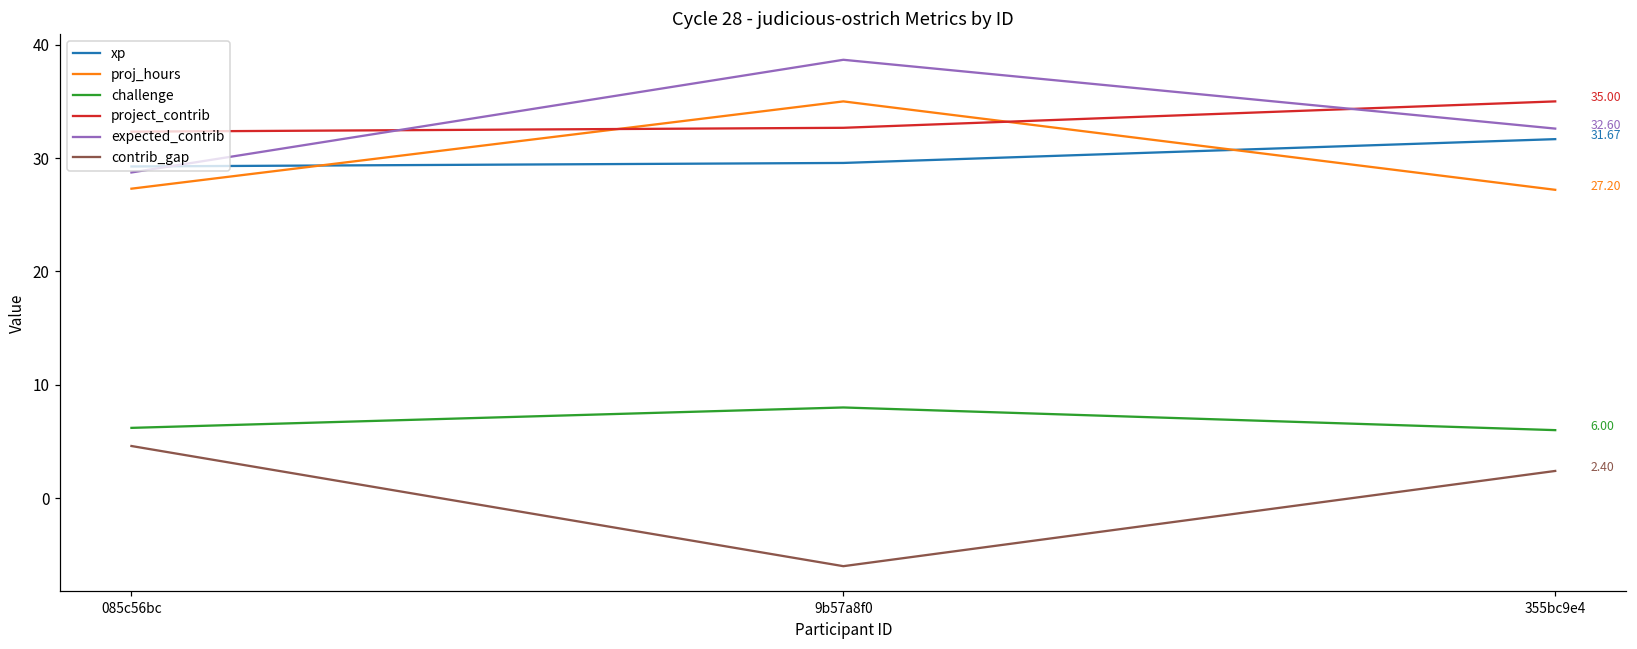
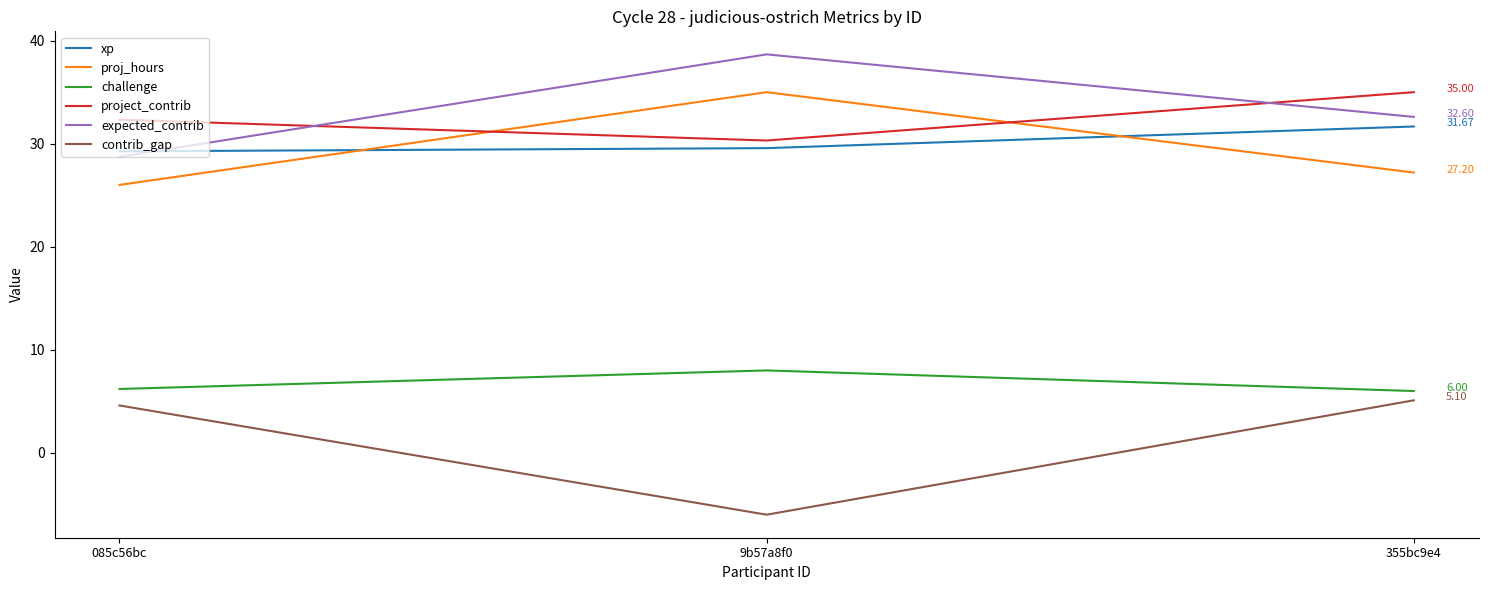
proj_hours, 085c56bc: 27.3 -> 26.0
project_contrib, 9b57a8f0: 32.7 -> 30.3
contrib_gap, 355bc9e4: 2.40 -> 5.10
